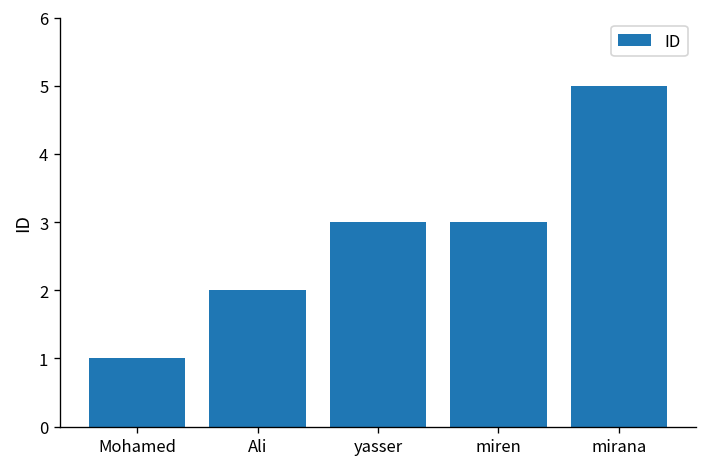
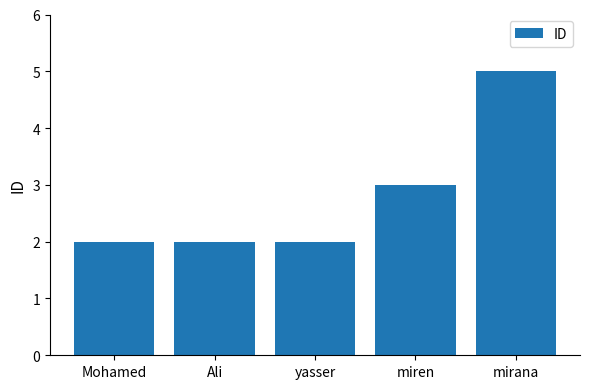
Mohamed: 1 -> 2
yasser: 3 -> 2
